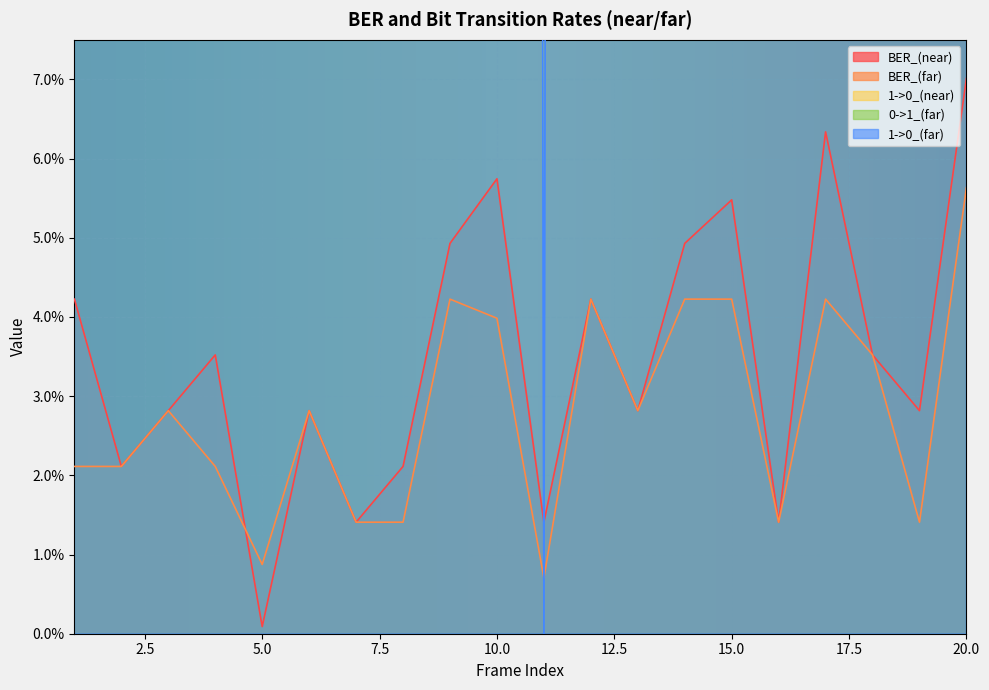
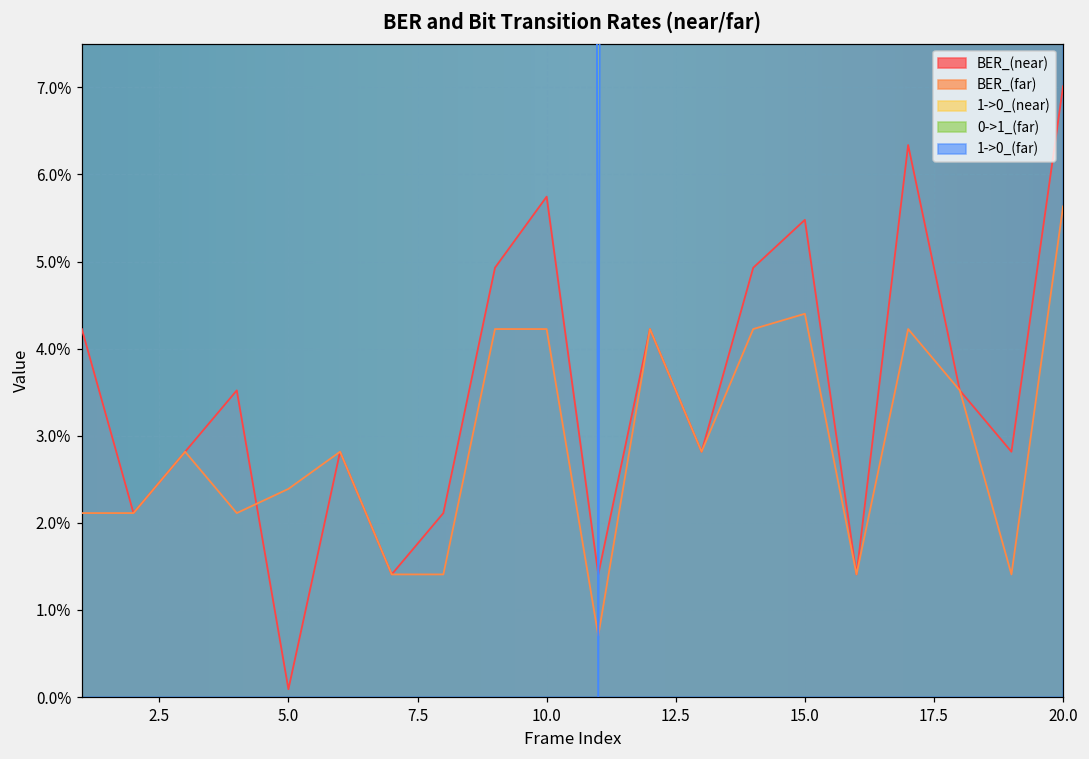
BER_(far), 5.0: 0.9% -> 2.4%
BER_(far), 10.0: 4.0% -> 4.2%
BER_(far), 15.0: 4.2% -> 4.4%
